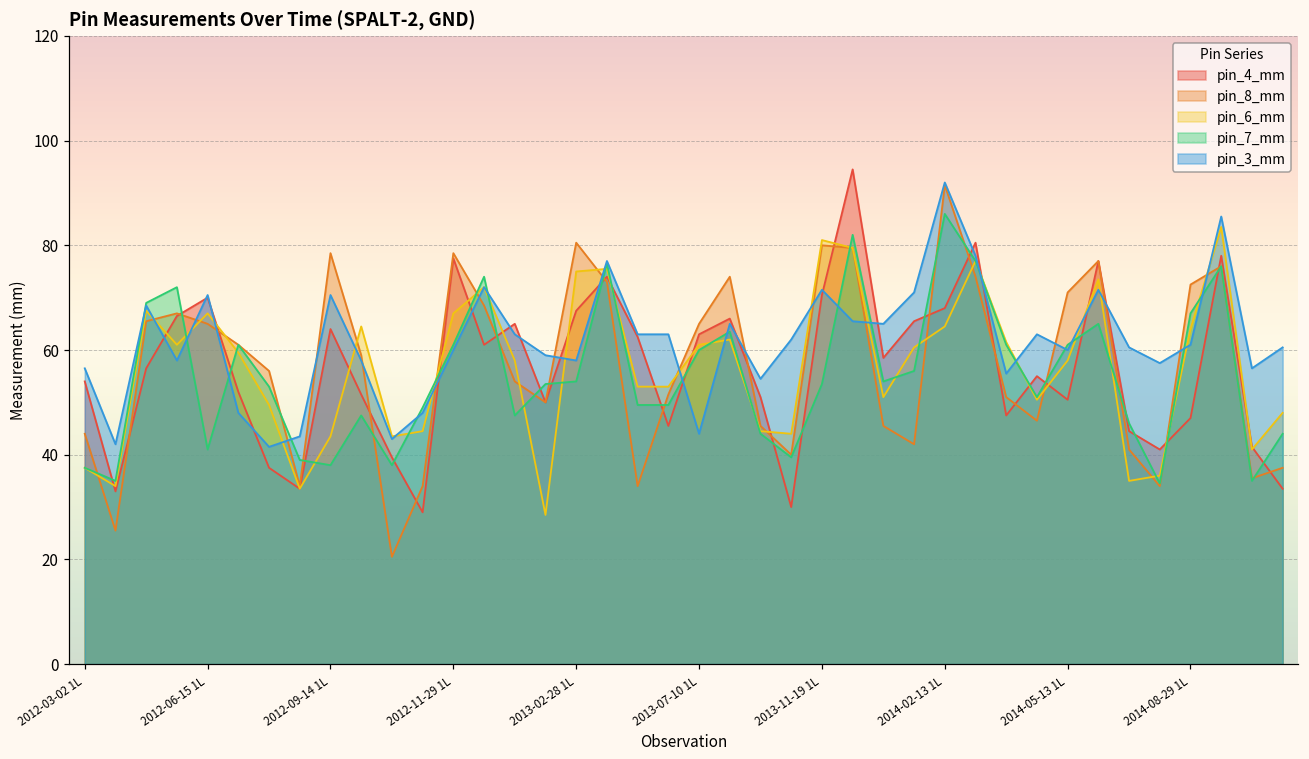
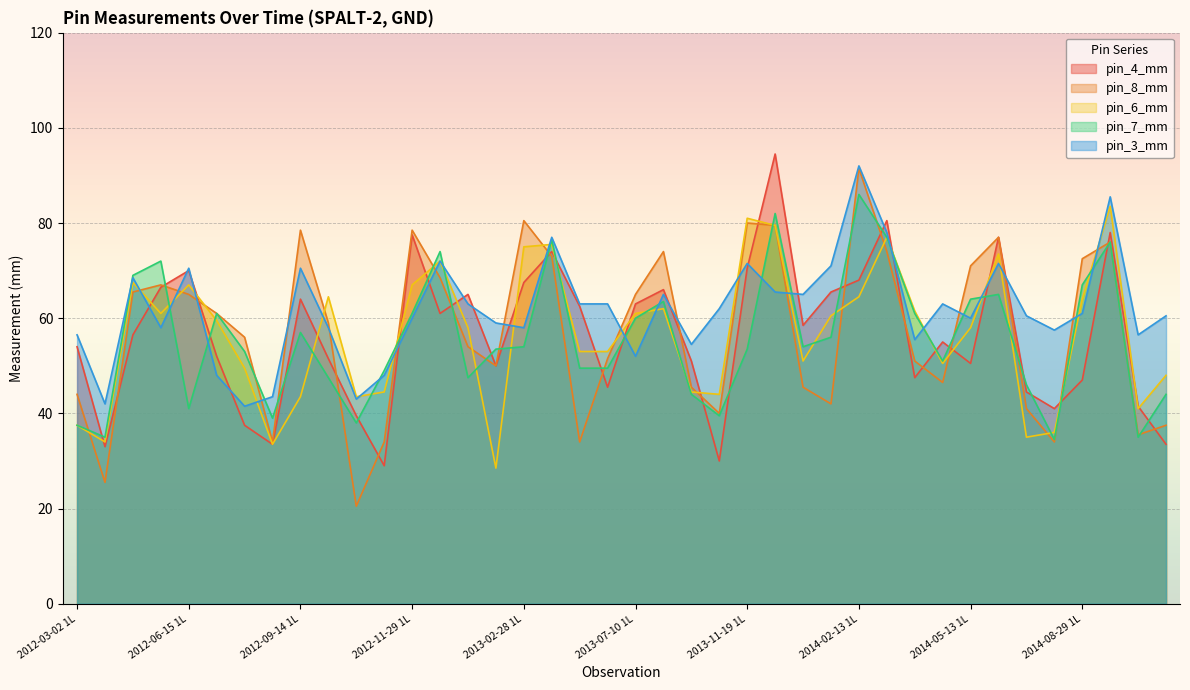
pin_7_mm, 2012-09-14 1L: 38 -> 57
pin_3_mm, 2013-07-10 1L: 44 -> 52
pin_7_mm, 2014-05-13 1L: 61 -> 64
